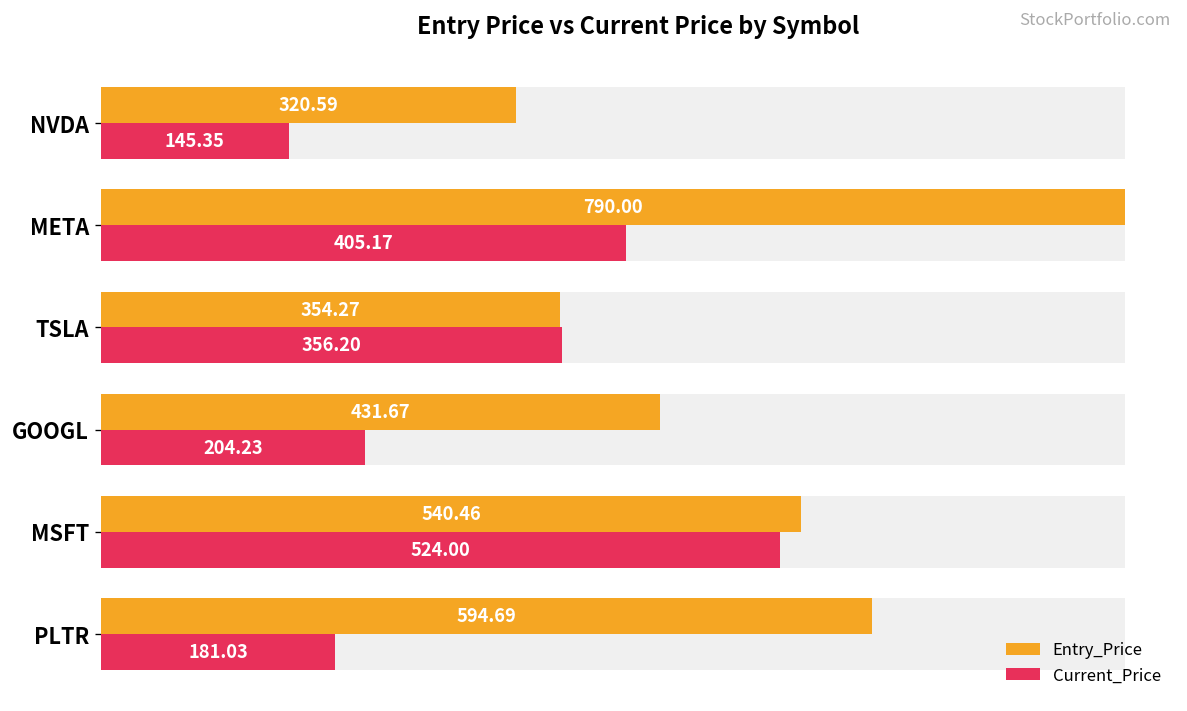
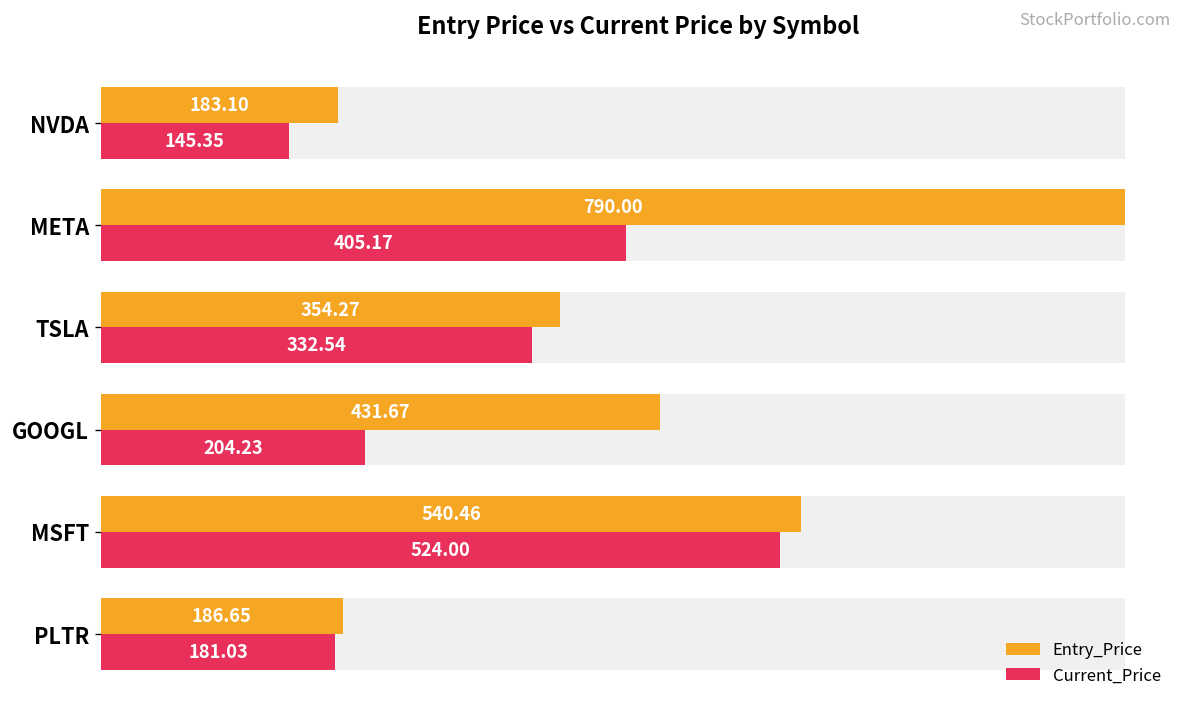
Entry_Price, NVDA: 320.59 -> 183.10
Current_Price, TSLA: 356.20 -> 332.54
Entry_Price, PLTR: 594.69 -> 186.65
